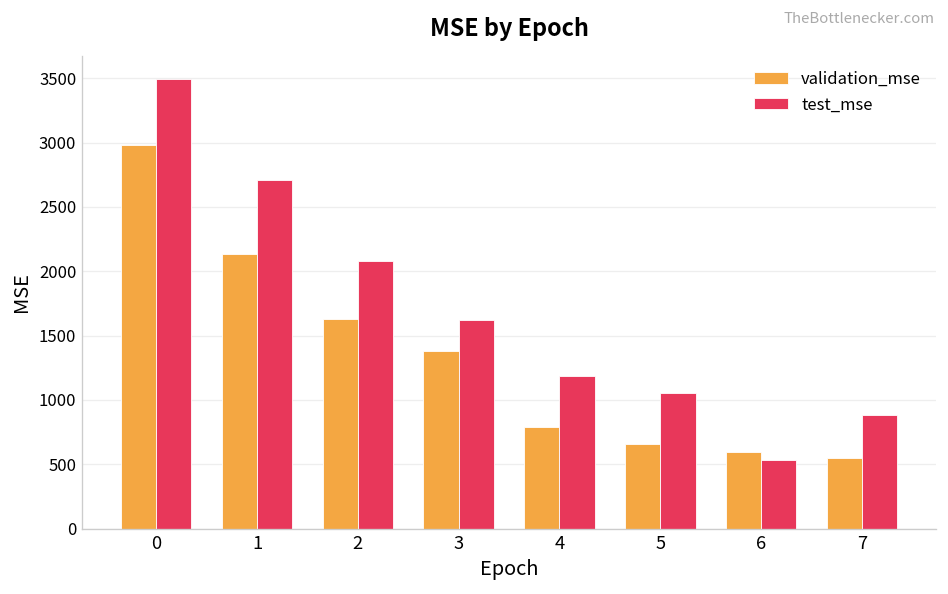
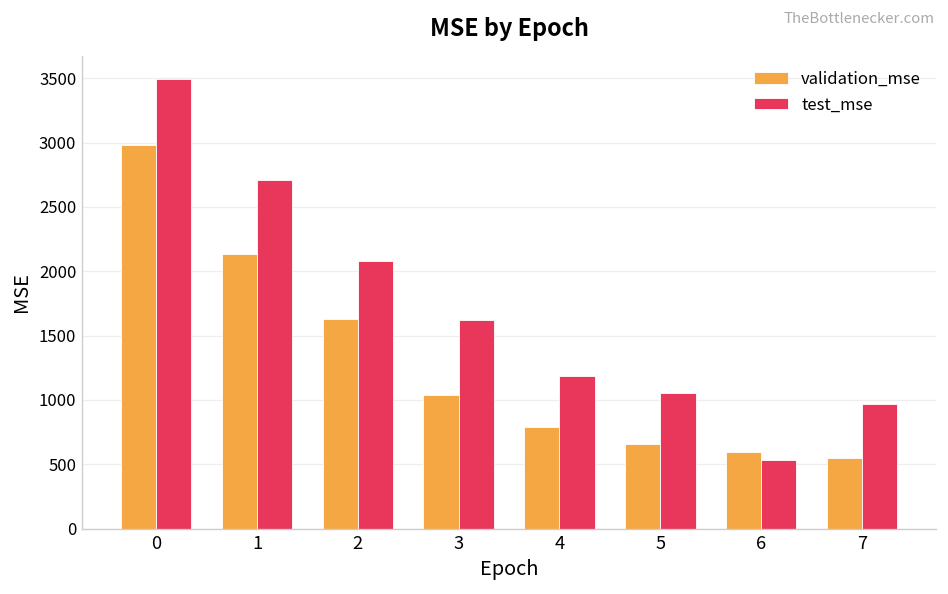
validation_mse, 3: 1380 -> 1040
test_mse, 7: 890 -> 970
